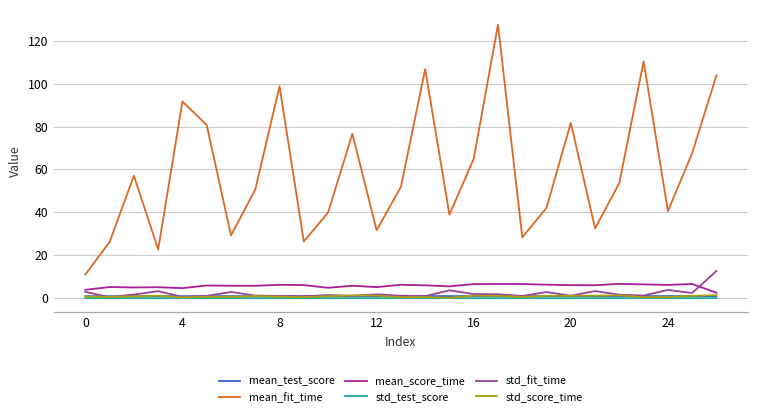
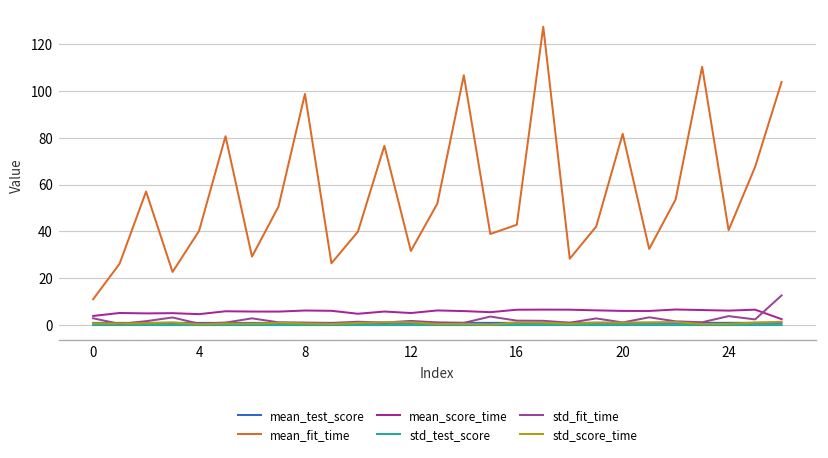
mean_fit_time, 4: 92 -> 40
mean_fit_time, 16: 65 -> 43
